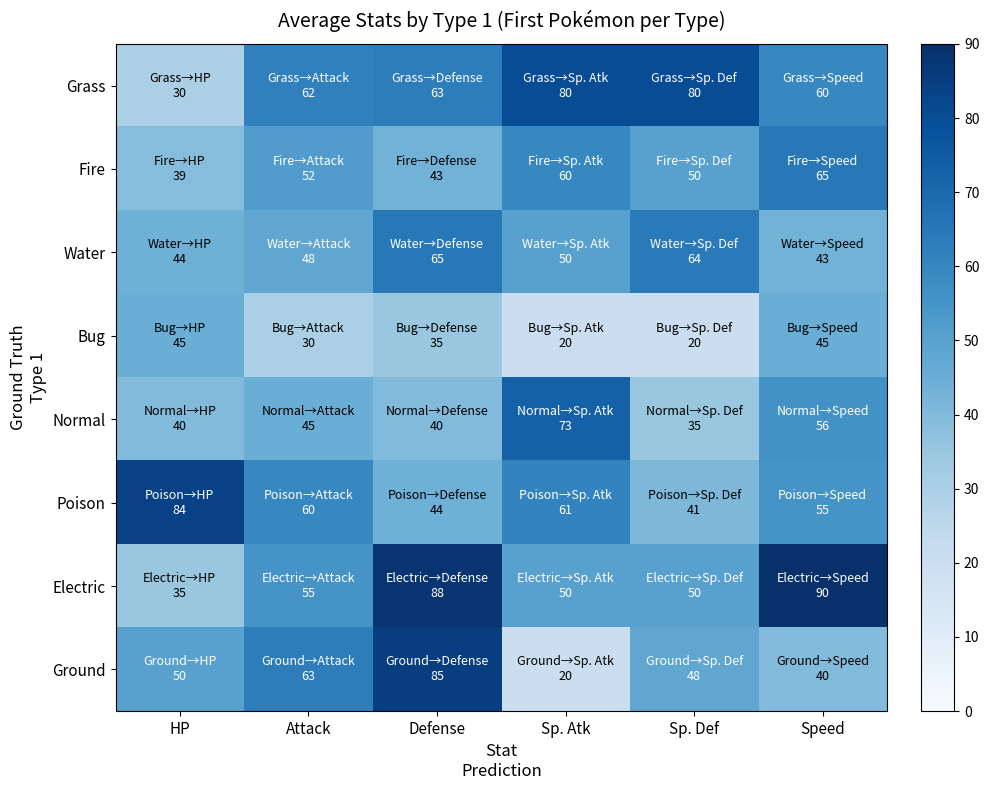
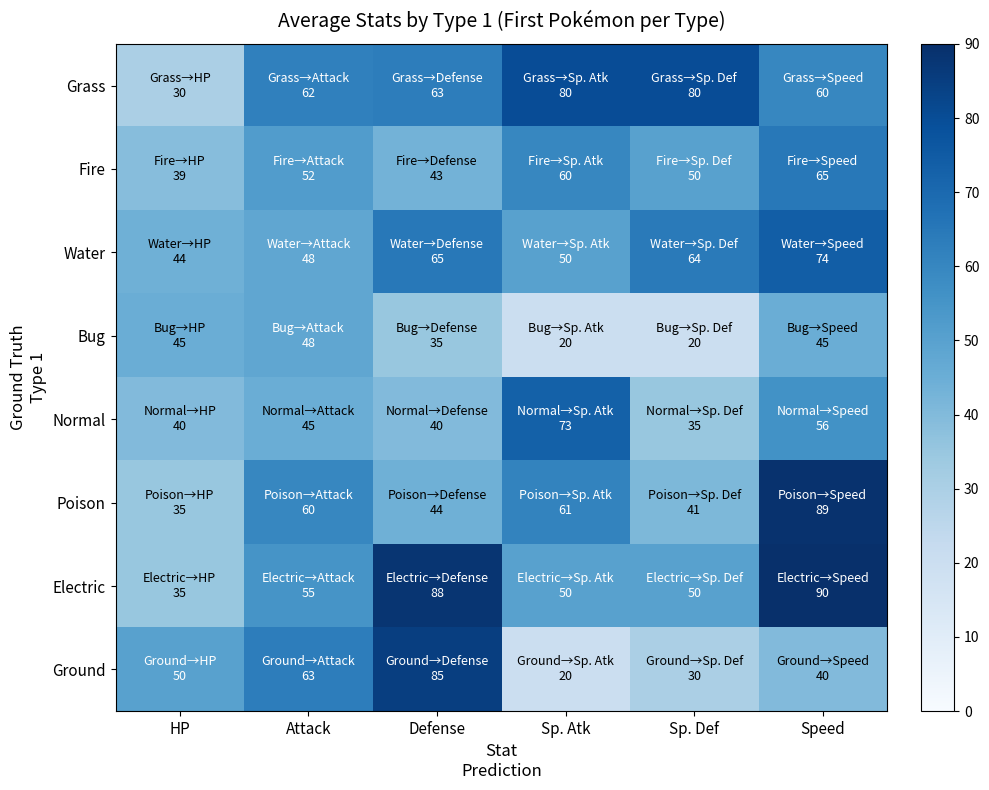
Water, Speed: 43 -> 74
Bug, Attack: 30 -> 48
Poison, HP: 84 -> 35
Poison, Speed: 55 -> 89
Ground, Sp. Def: 48 -> 30
